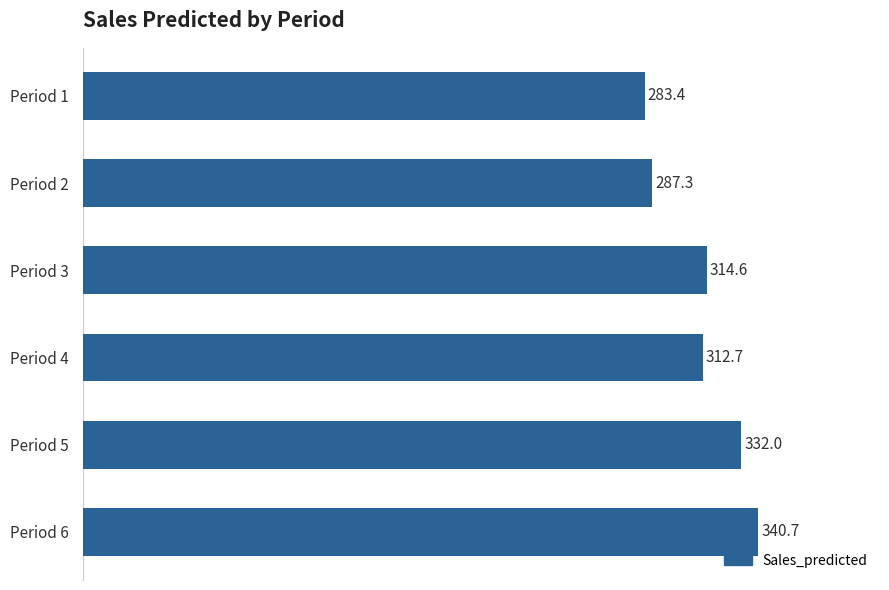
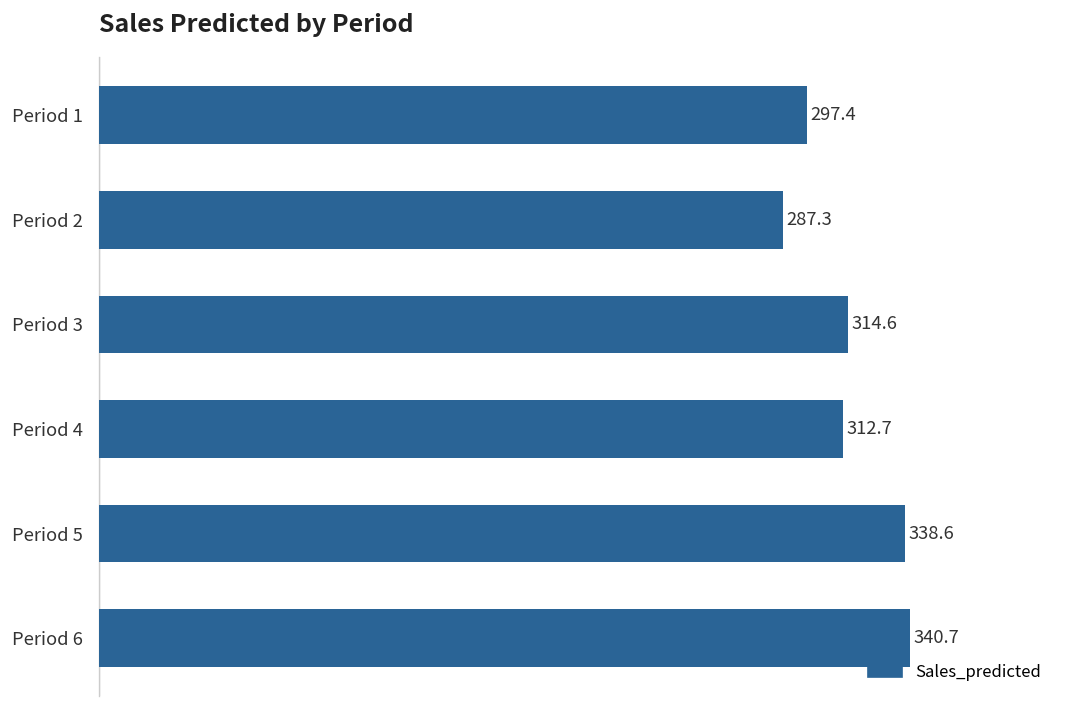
Period 1: 283.4 -> 297.4
Period 5: 332.0 -> 338.6
